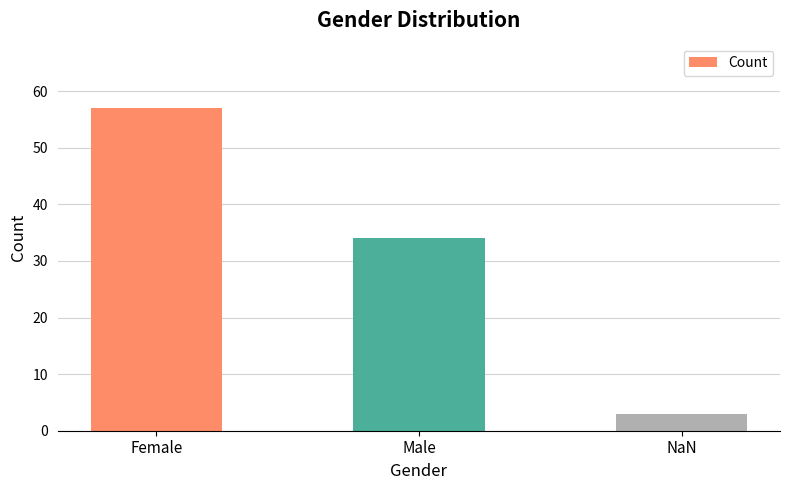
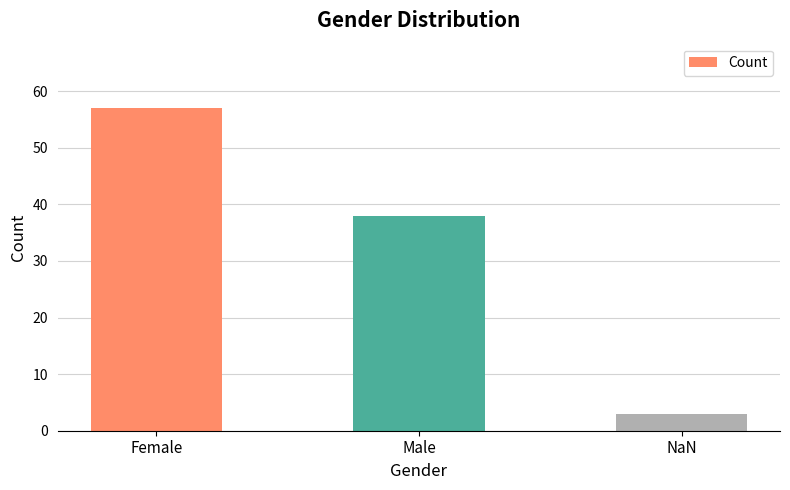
Male: 34 -> 38
